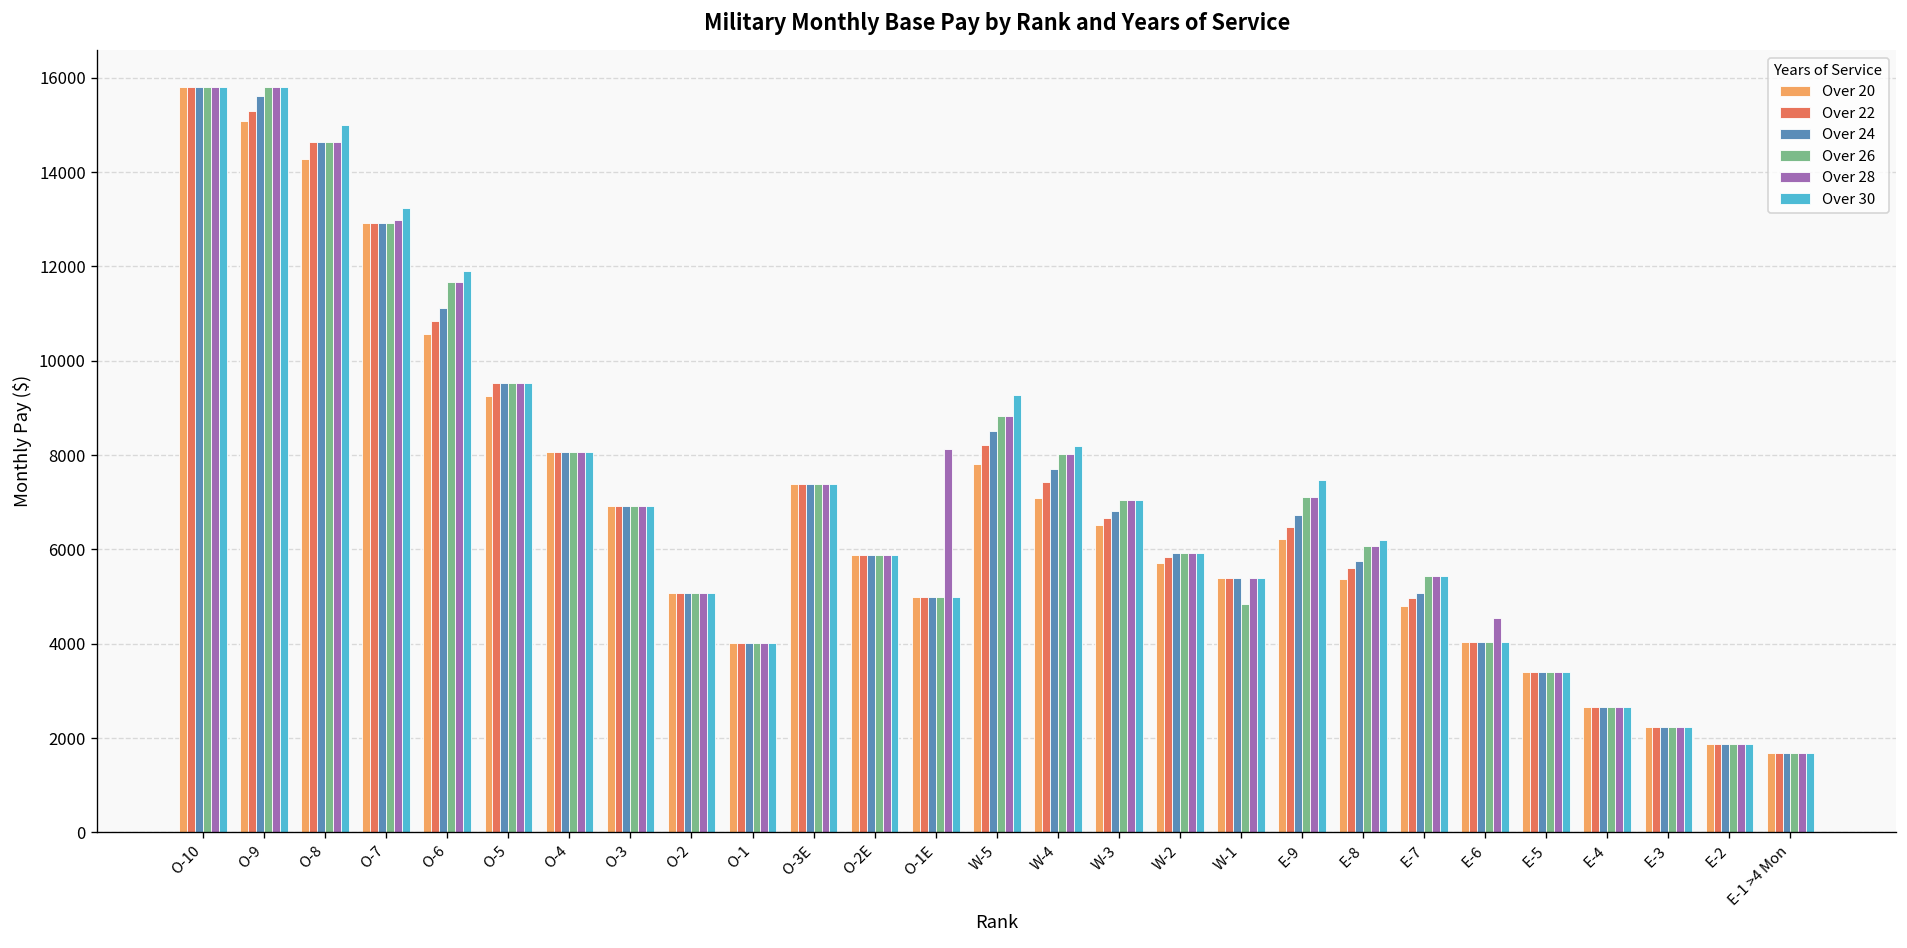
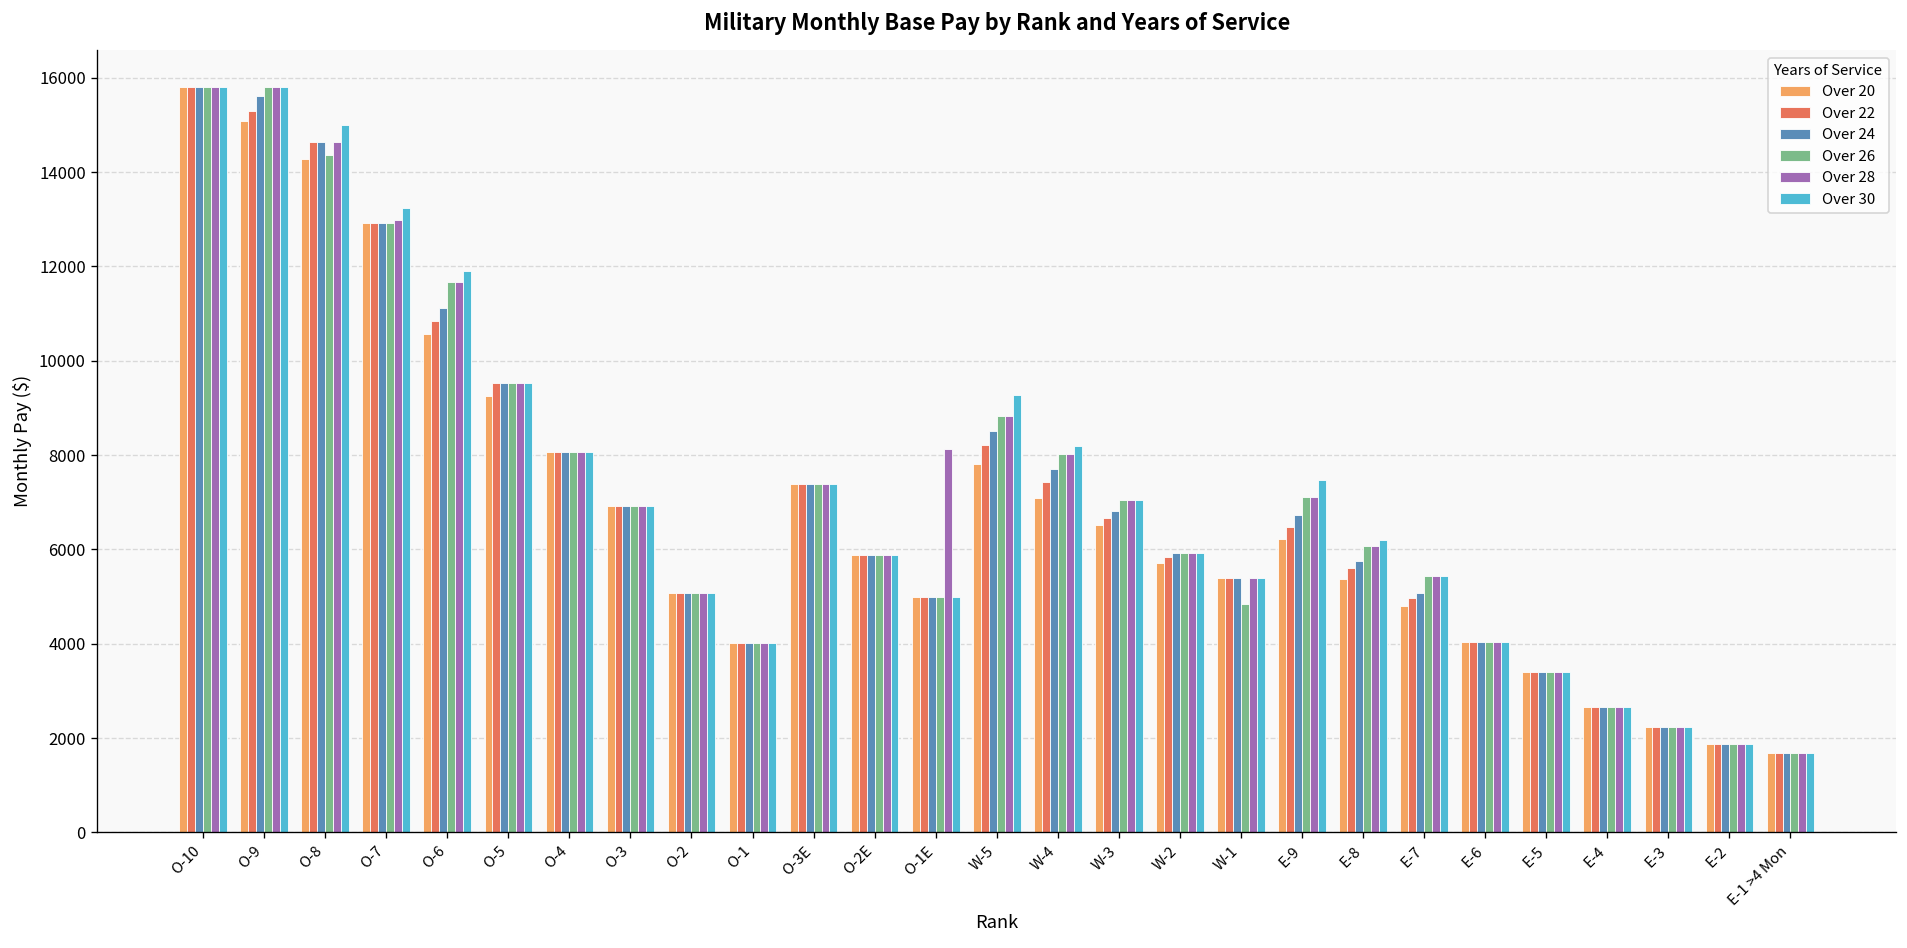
Over 26, O-8: 14600 -> 14400
Over 28, E-6: 4500 -> 4000
